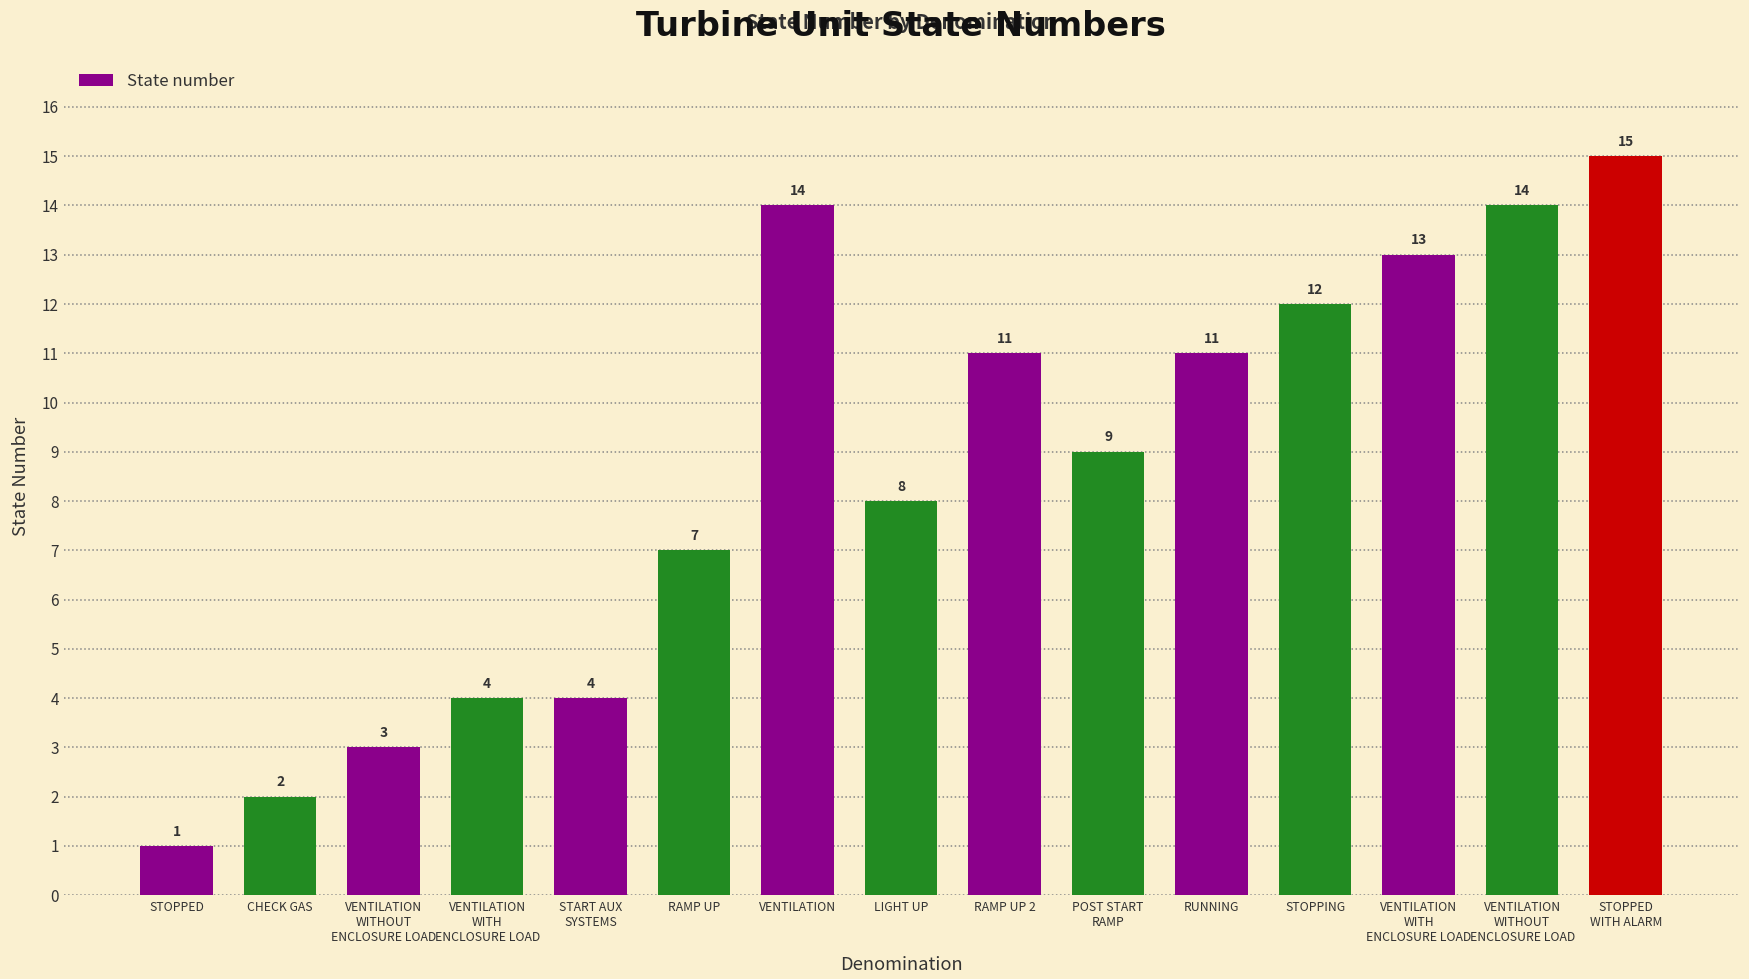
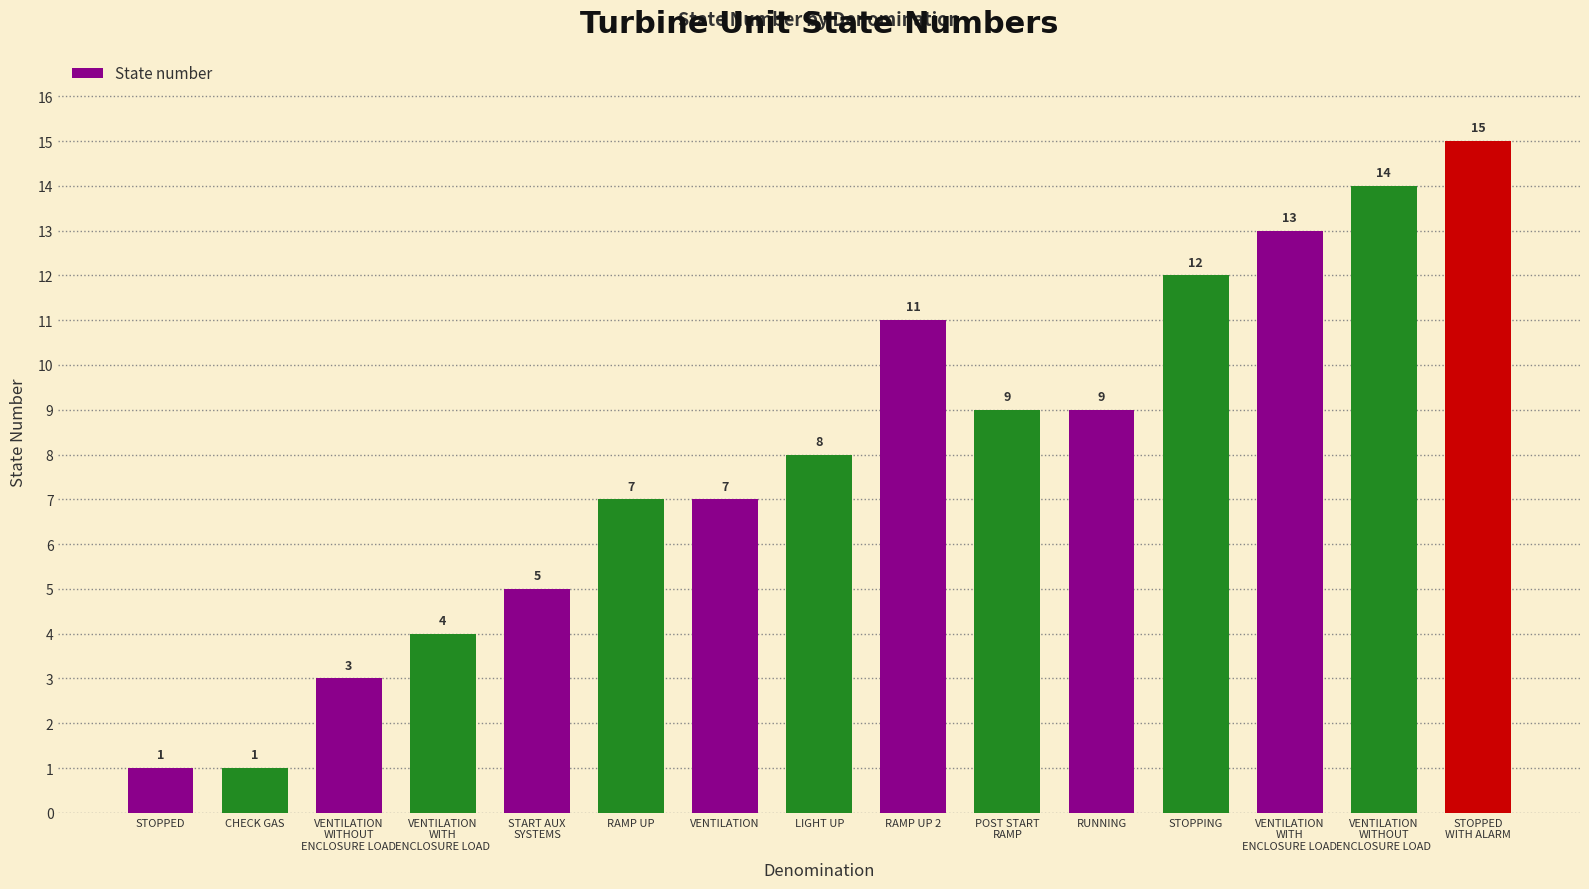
CHECK GAS: 2 -> 1
START AUX SYSTEMS: 4 -> 5
VENTILATION: 14 -> 7
RUNNING: 11 -> 9
